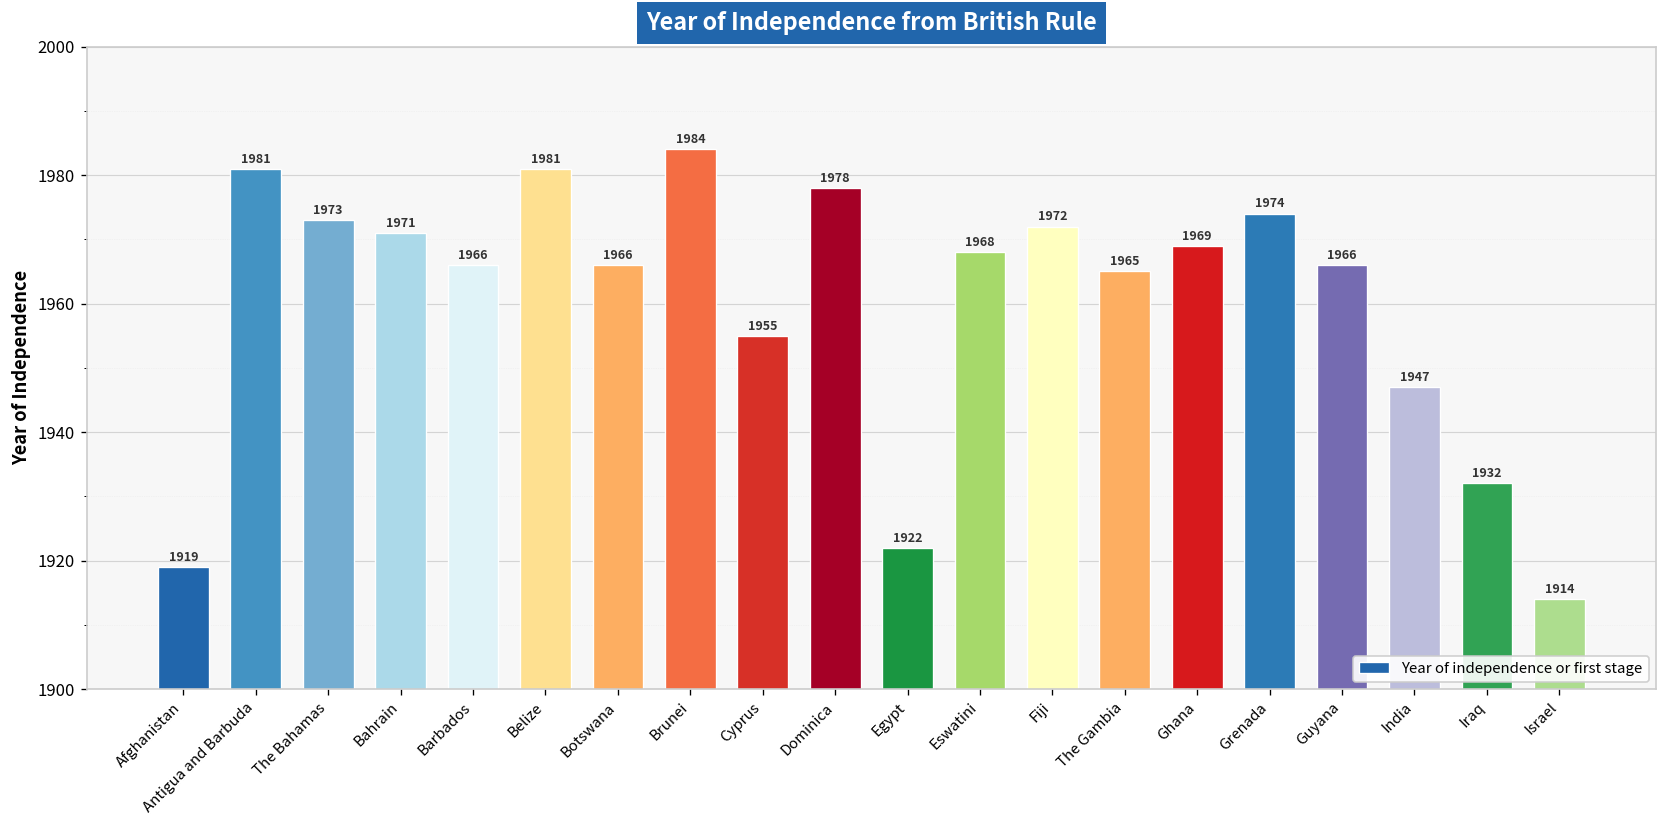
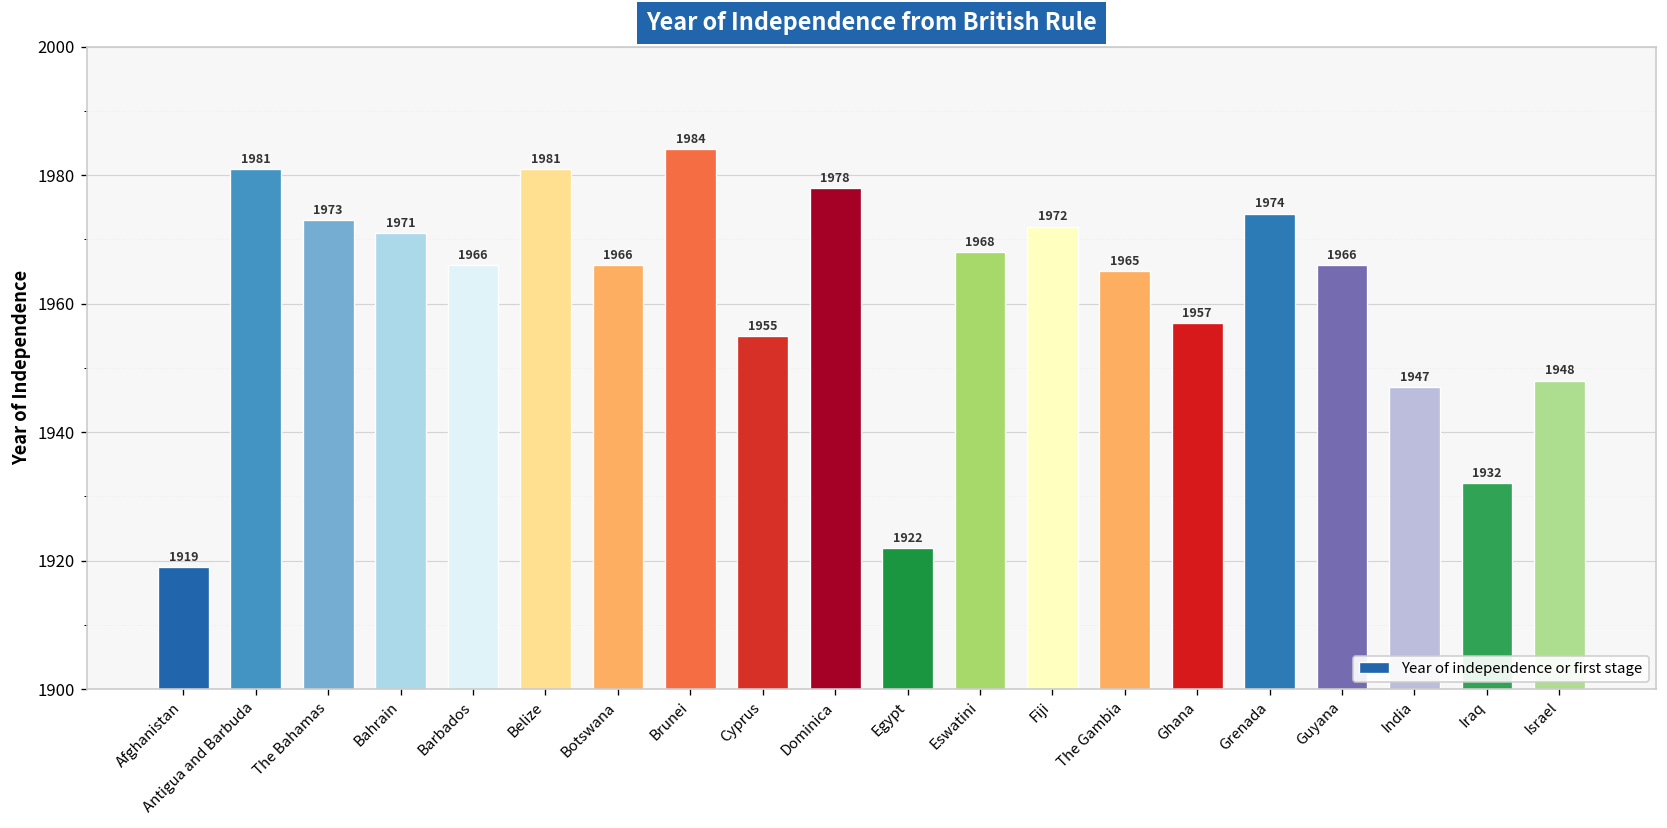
Ghana: 1969 -> 1957
Israel: 1914 -> 1948
